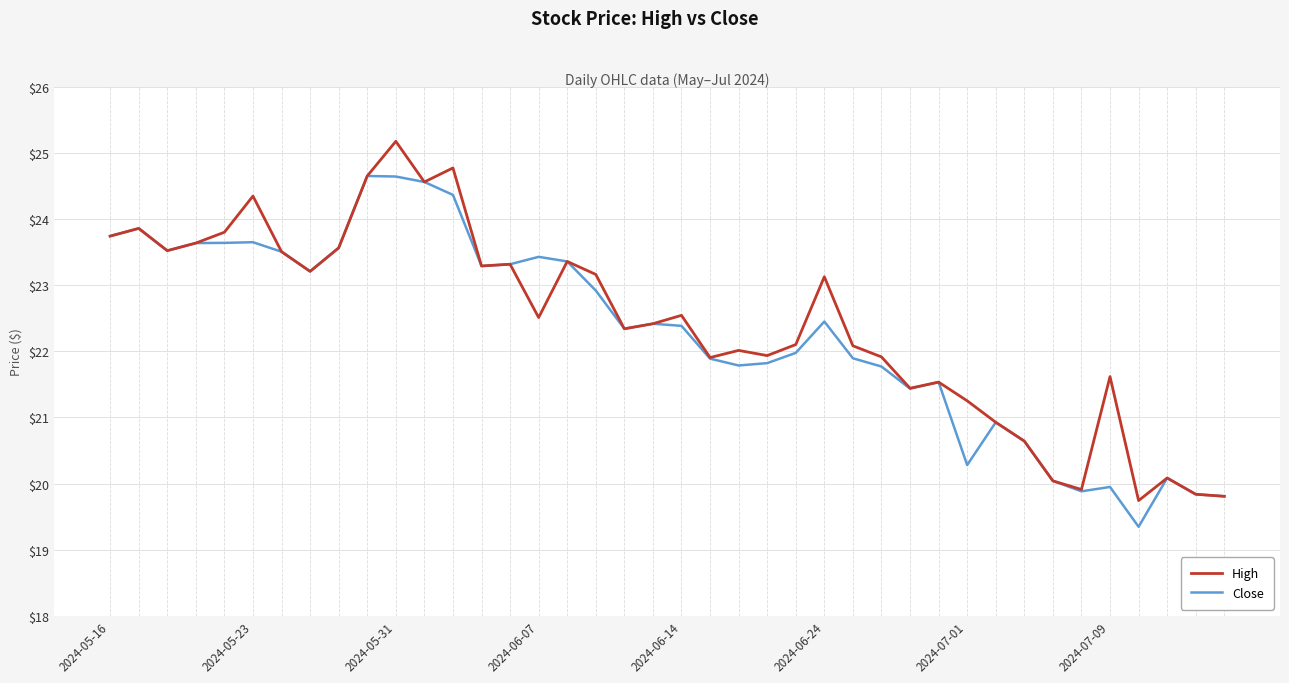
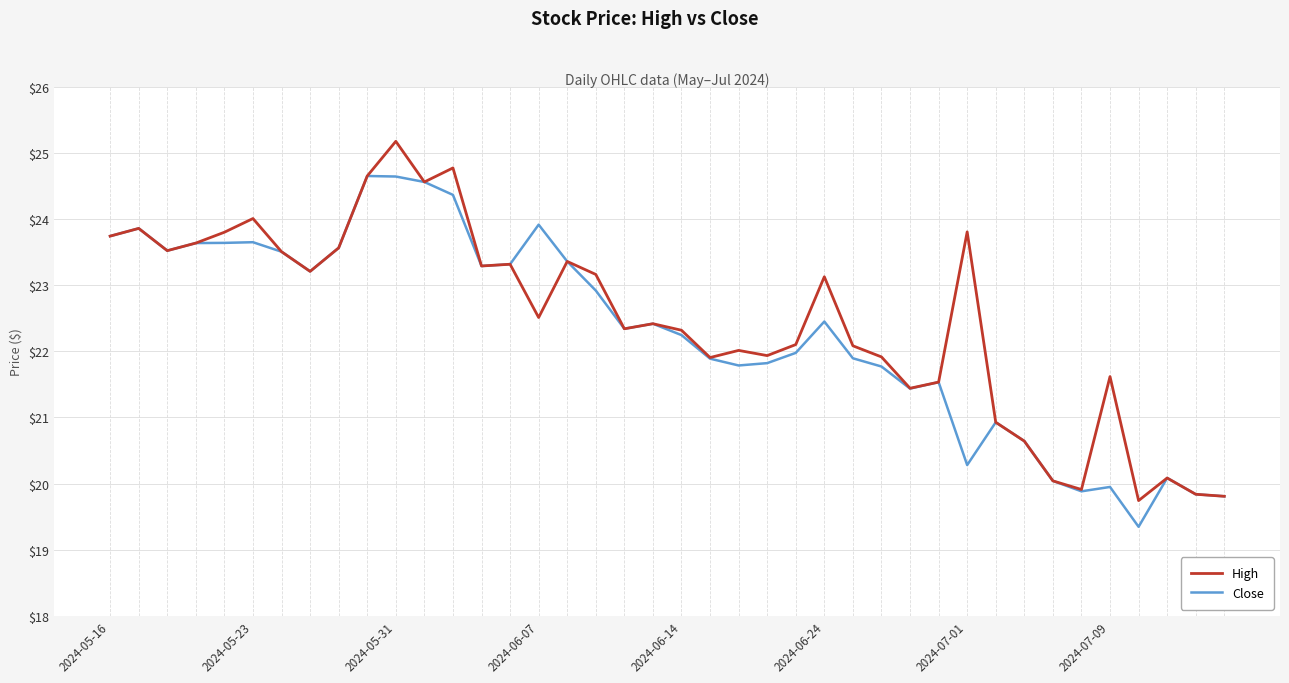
High, 2024-05-23: $24.3 -> $24.0
Close, 2024-06-07: $23.4 -> $23.9
High, 2024-06-14: $22.5 -> $22.3
Close, 2024-06-14: $22.4 -> $22.2
High, 2024-07-01: $21.3 -> $23.8
